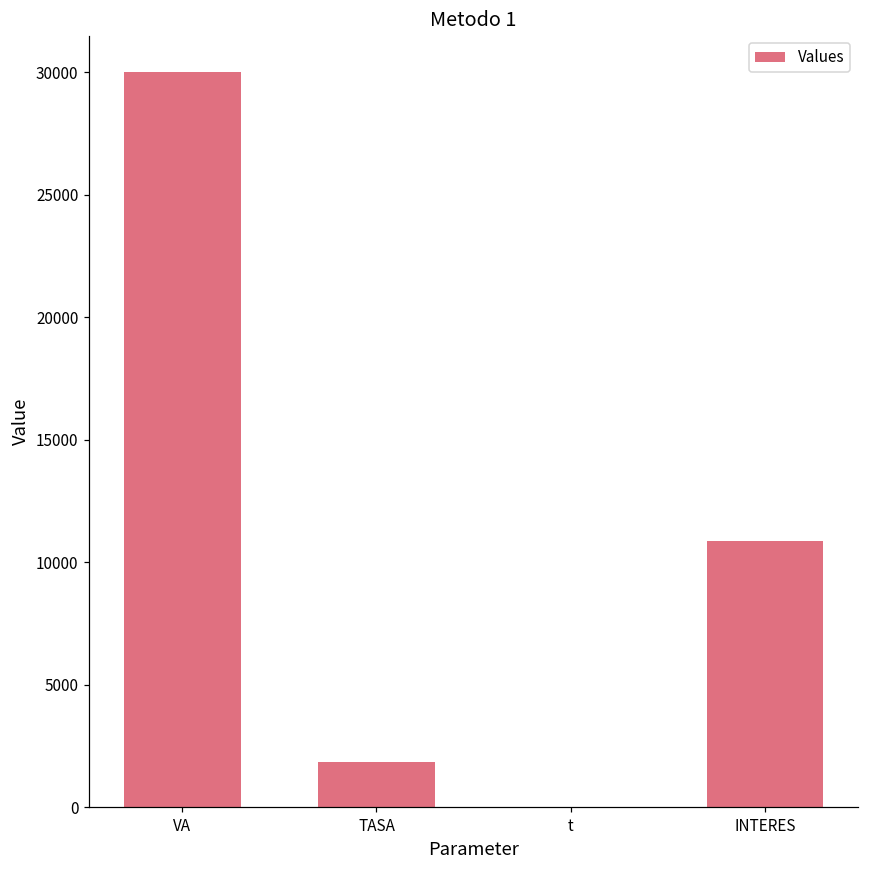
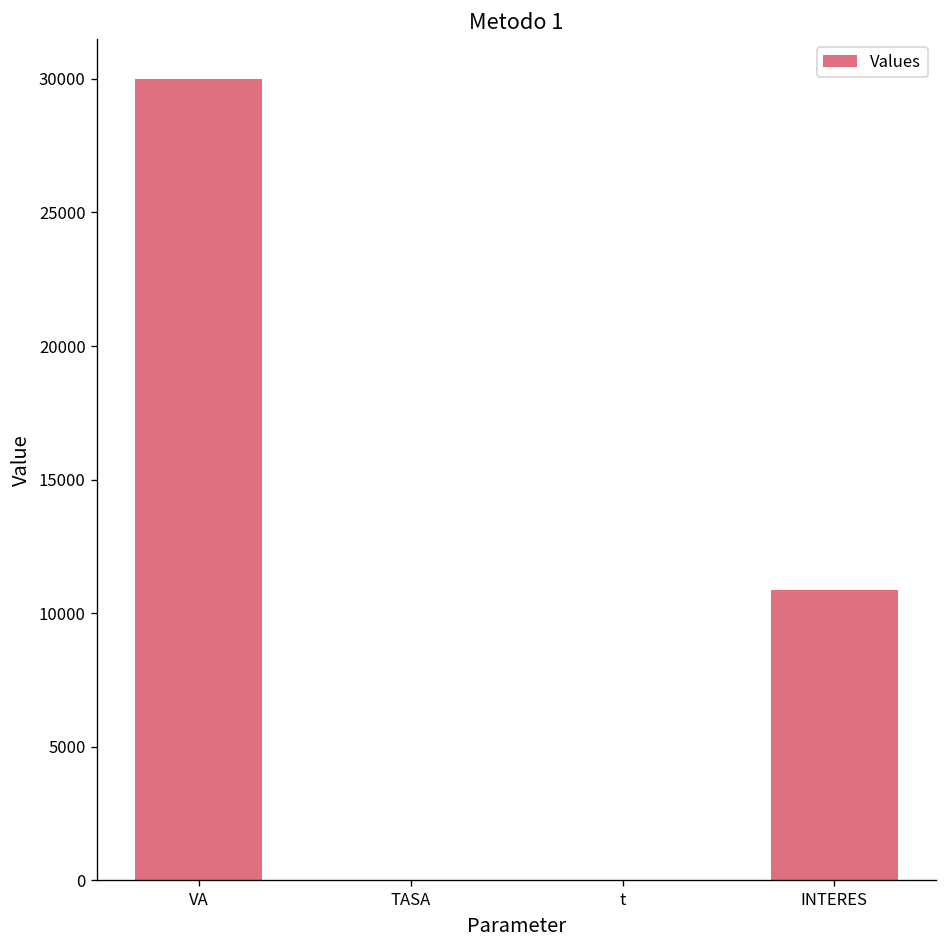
TASA: 1800 -> 0
